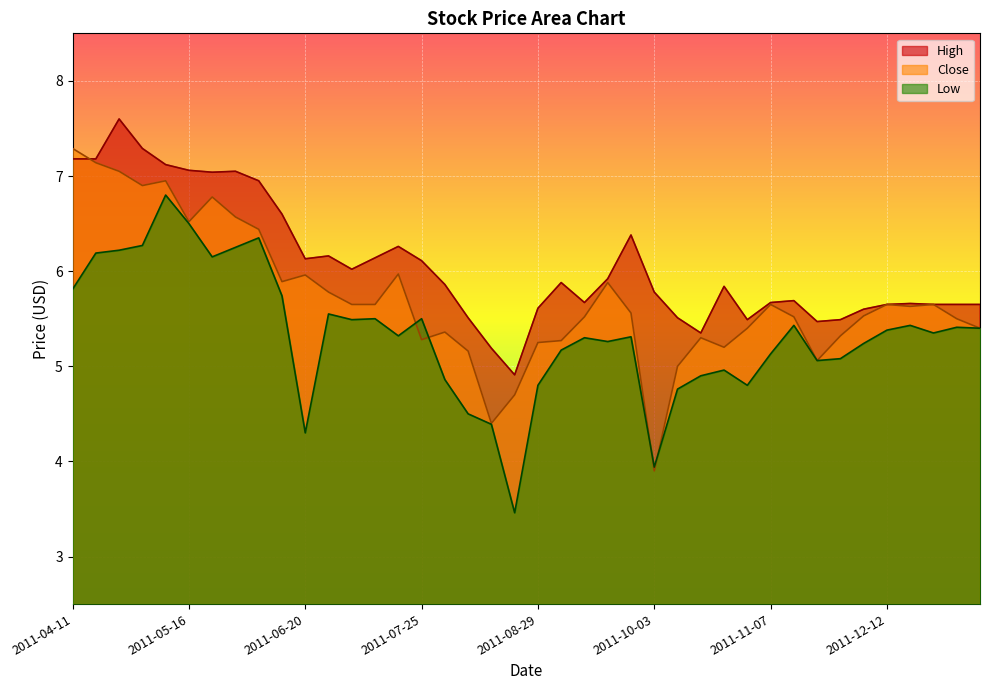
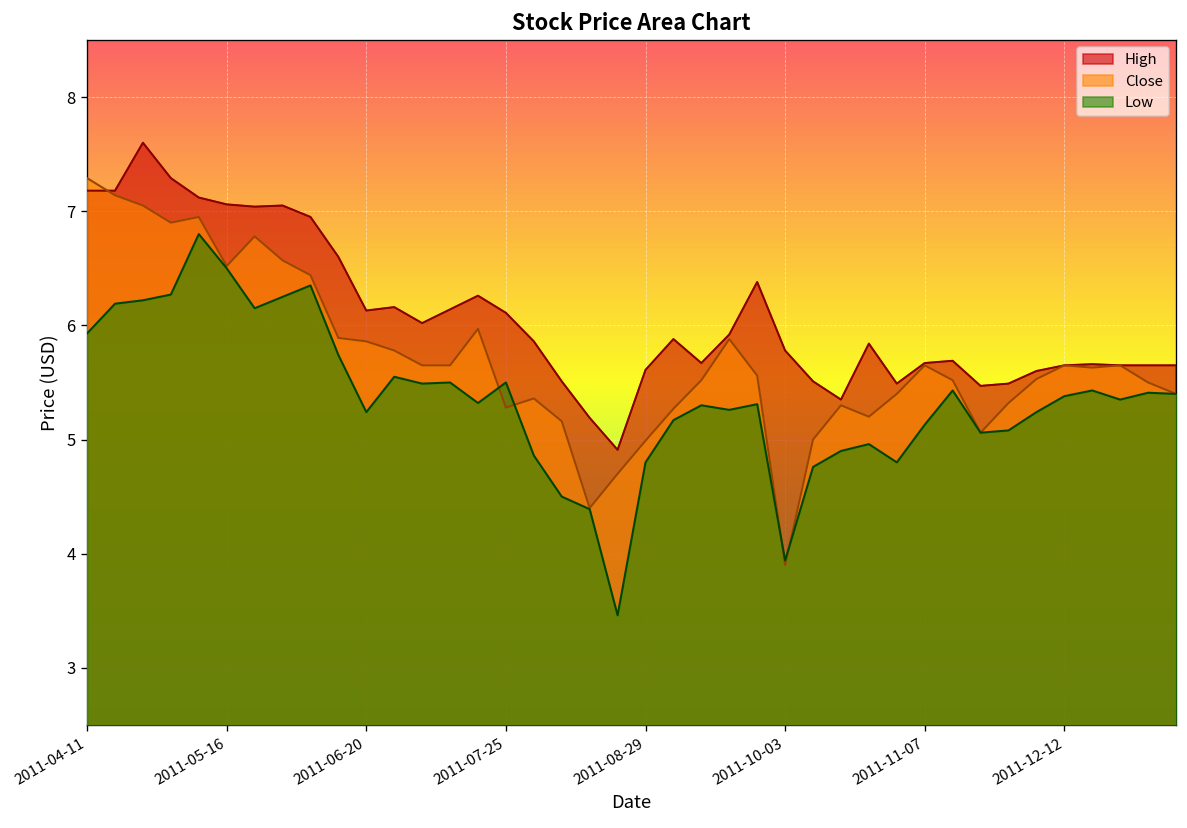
Low, 2011-04-11: 5.8 -> 5.9
Close, 2011-06-20: 6.0 -> 5.9
Low, 2011-06-20: 4.3 -> 5.2
Close, 2011-08-29: 5.3 -> 5.0
